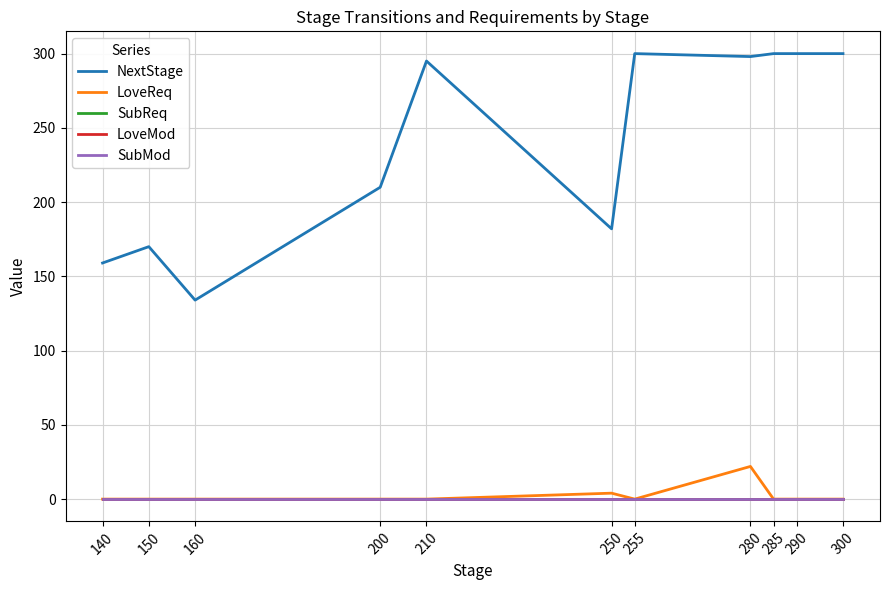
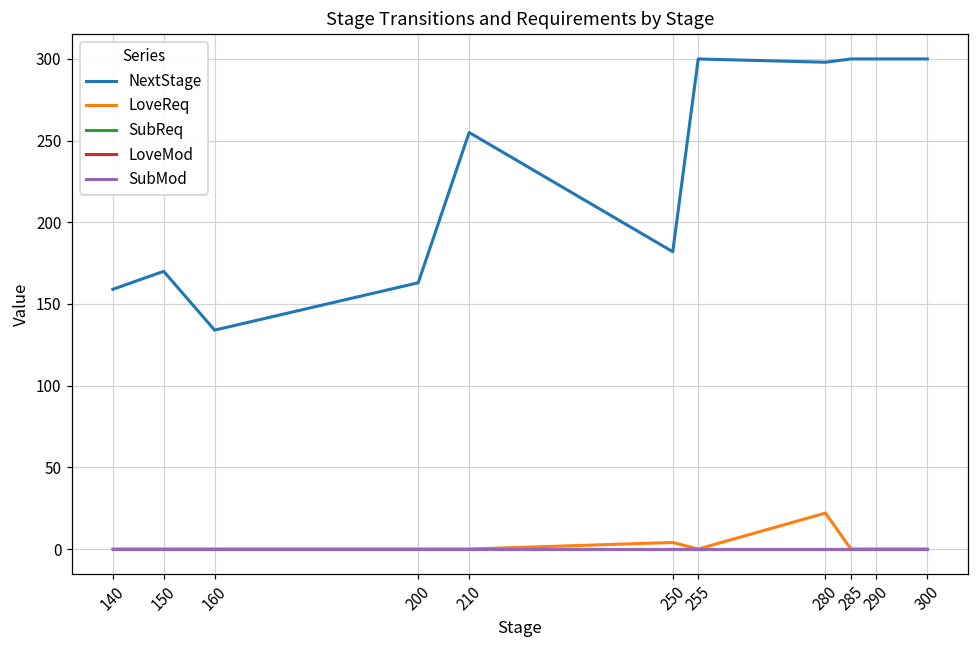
NextStage, 200: 210 -> 163
NextStage, 210: 295 -> 255
